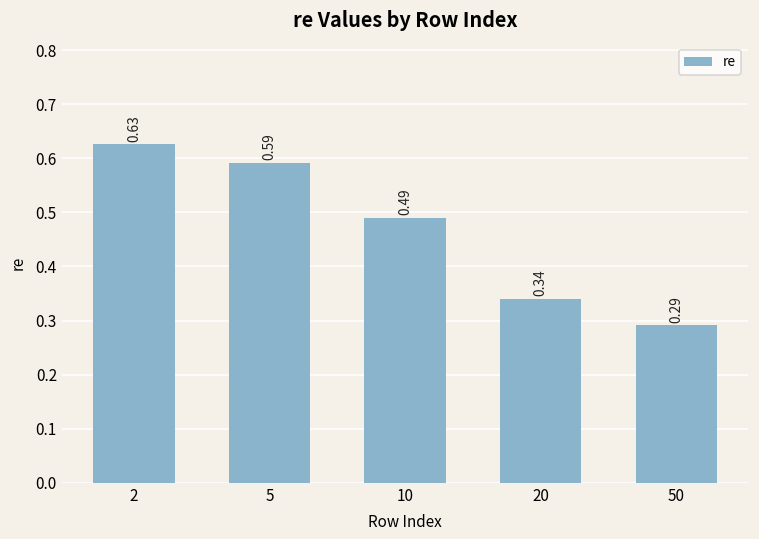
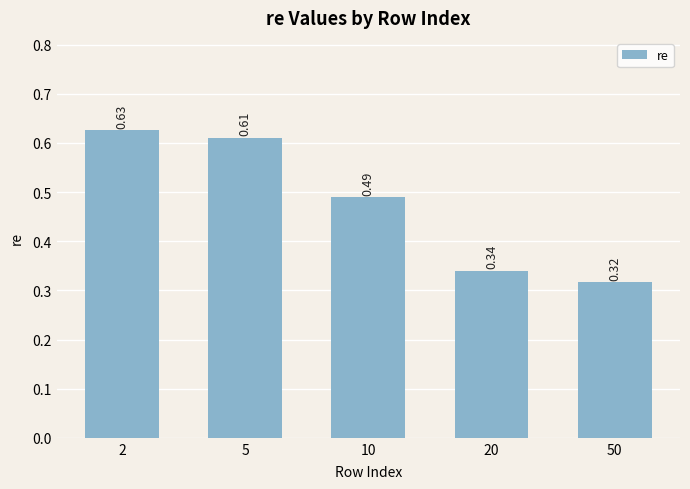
5: 0.59 -> 0.61
50: 0.29 -> 0.32
